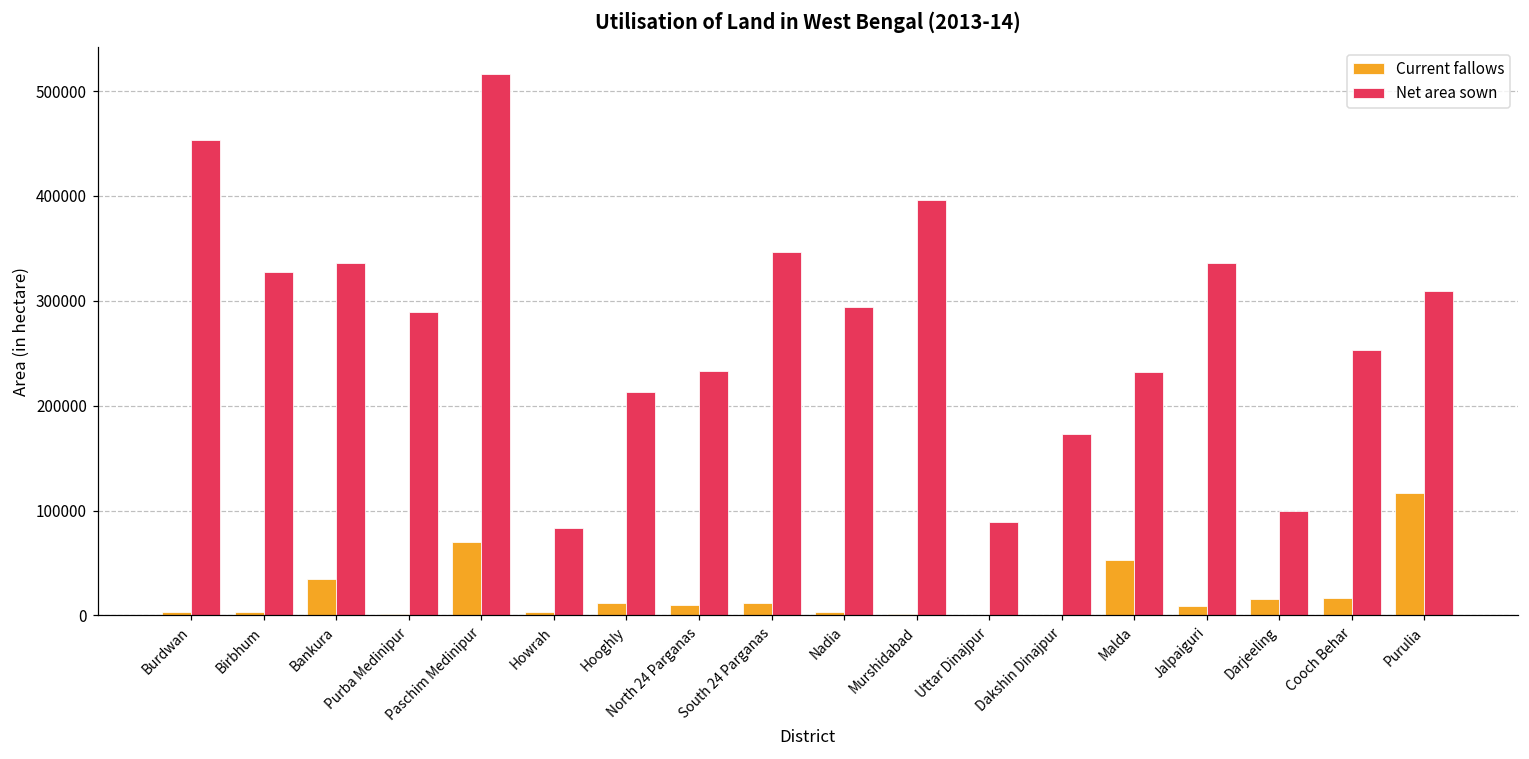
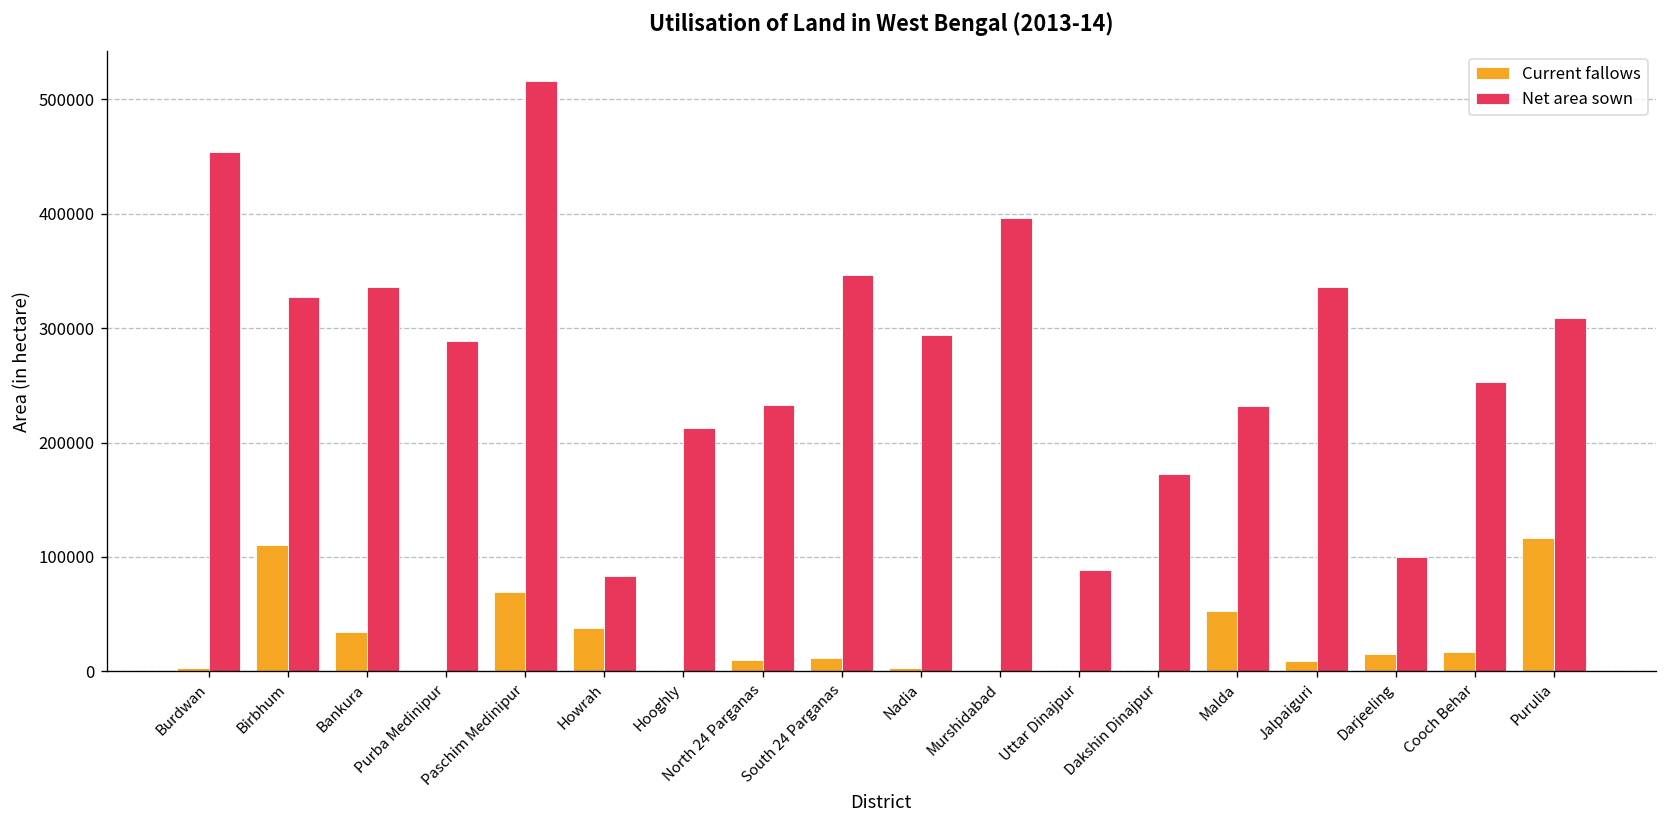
Current fallows, Birbhum: 0 -> 110000
Current fallows, Howrah: 0 -> 40000
Current fallows, Hooghly: 10000 -> 0
